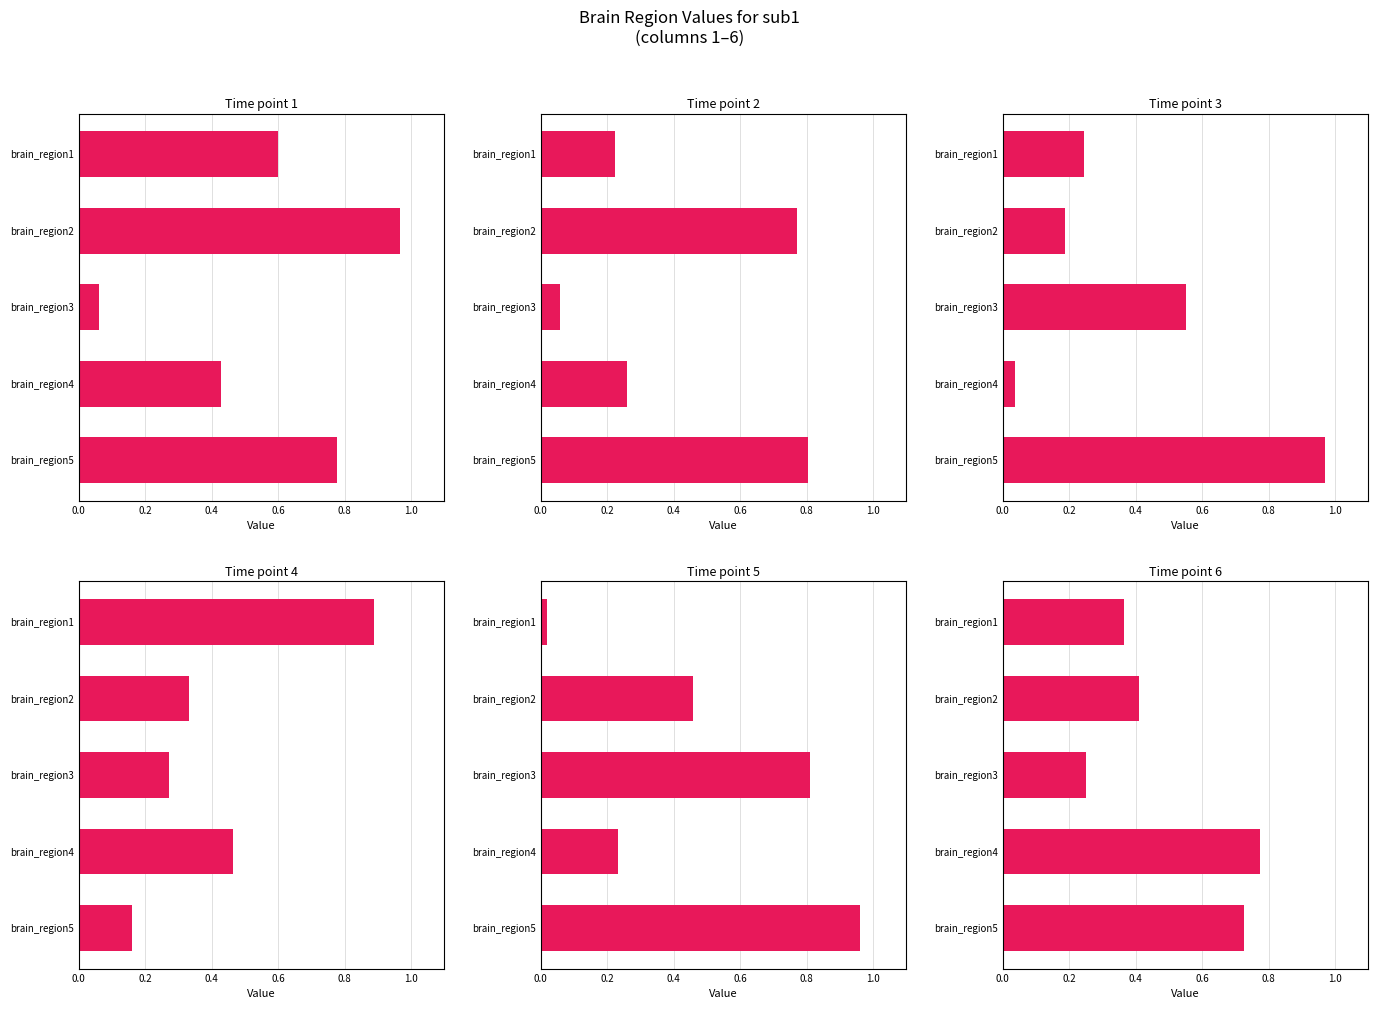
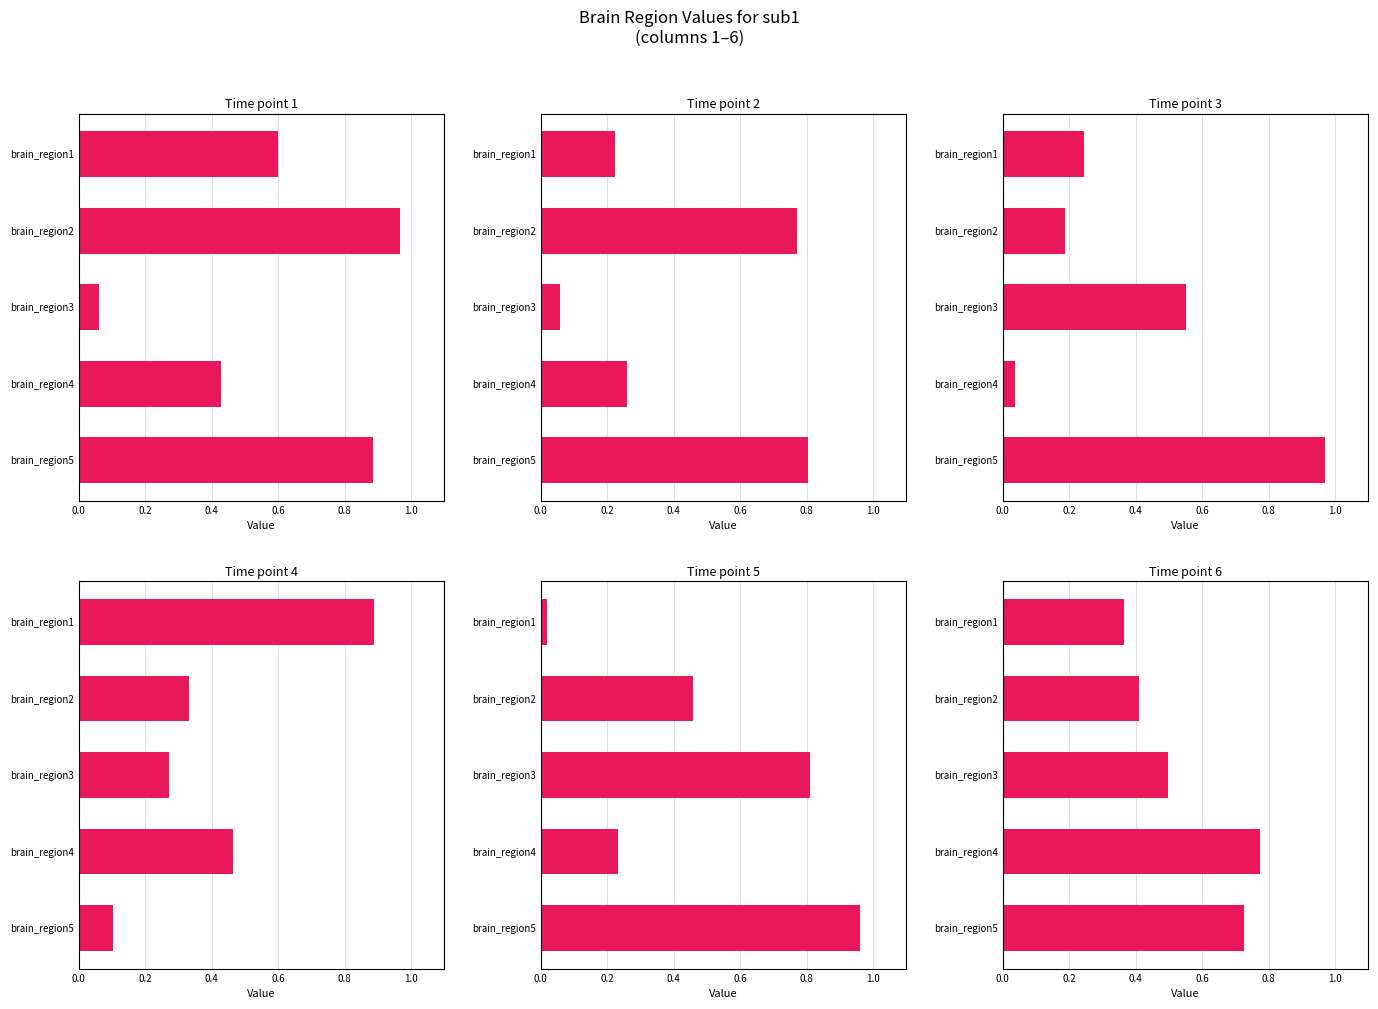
Time point 1, brain_region5: 0.78 -> 0.89
Time point 4, brain_region5: 0.16 -> 0.10
Time point 6, brain_region3: 0.25 -> 0.50
